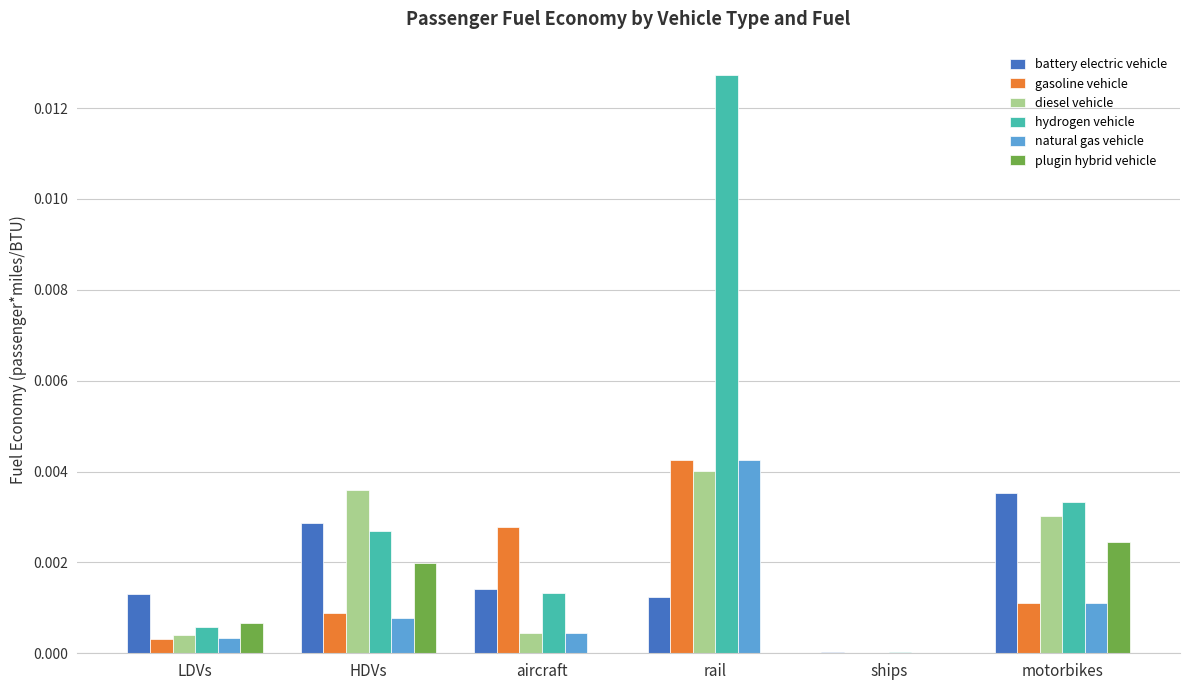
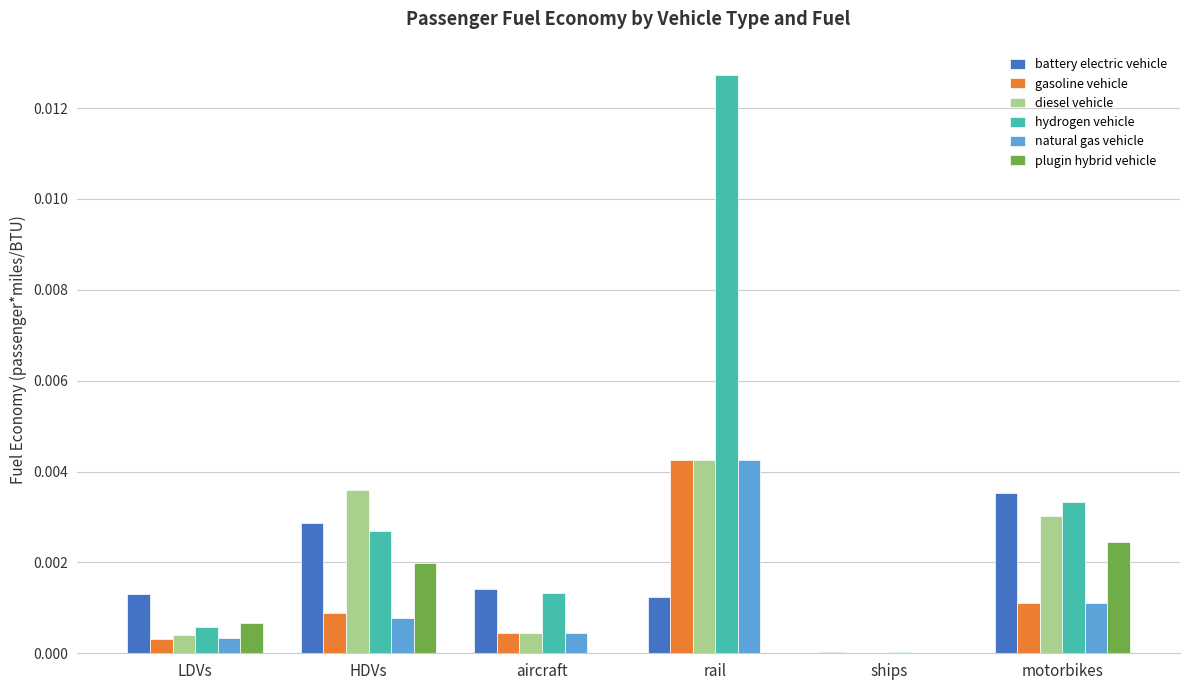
gasoline vehicle, aircraft: 0.0028 -> 0.0004
diesel vehicle, rail: 0.0040 -> 0.0042
